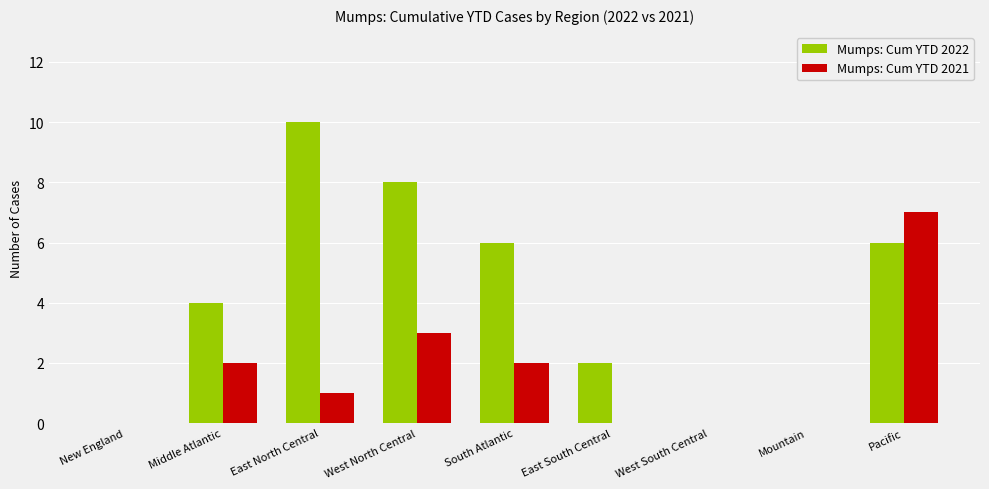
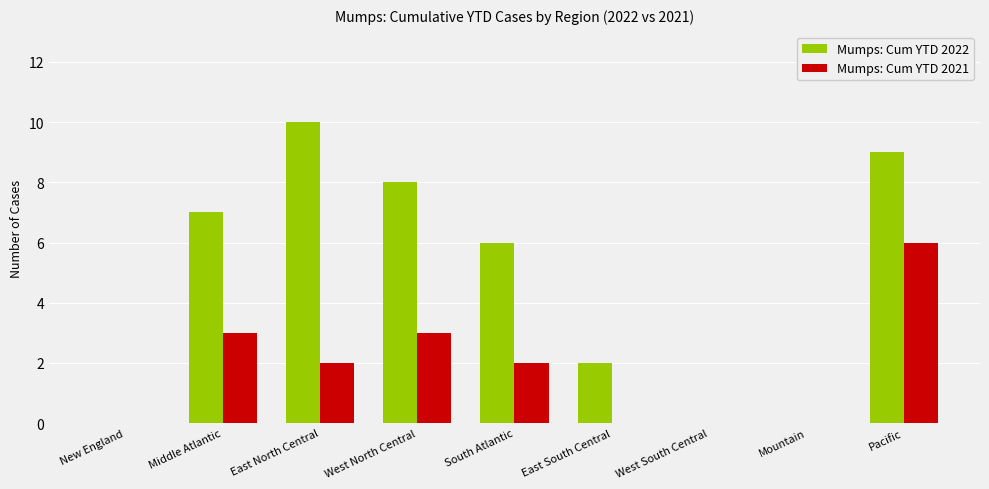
Mumps: Cum YTD 2022, Middle Atlantic: 4 -> 7
Mumps: Cum YTD 2021, Middle Atlantic: 2 -> 3
Mumps: Cum YTD 2021, East North Central: 1 -> 2
Mumps: Cum YTD 2022, Pacific: 6 -> 9
Mumps: Cum YTD 2021, Pacific: 7 -> 6
